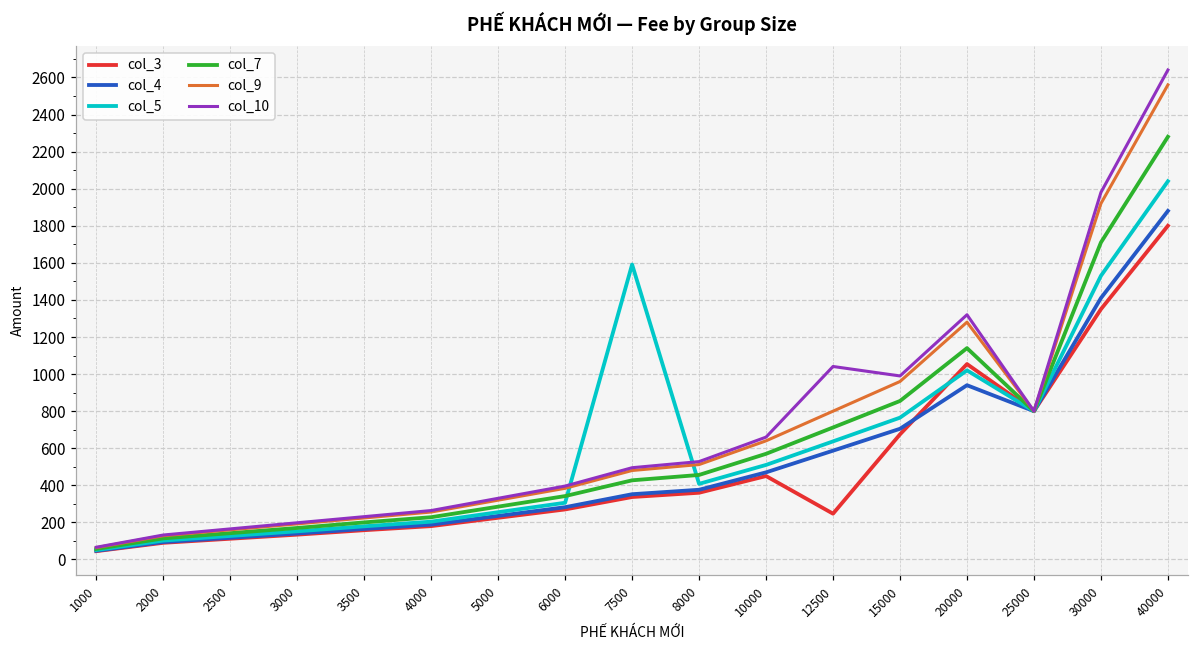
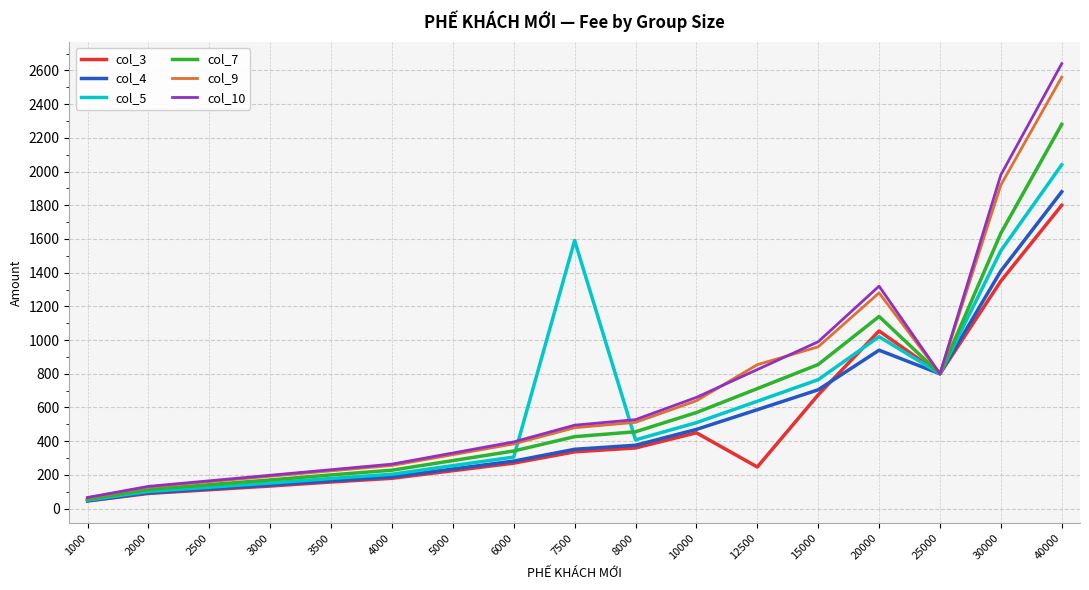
col_9, 12500: 800 -> 850
col_10, 12500: 1040 -> 830
col_7, 30000: 1710 -> 1630
